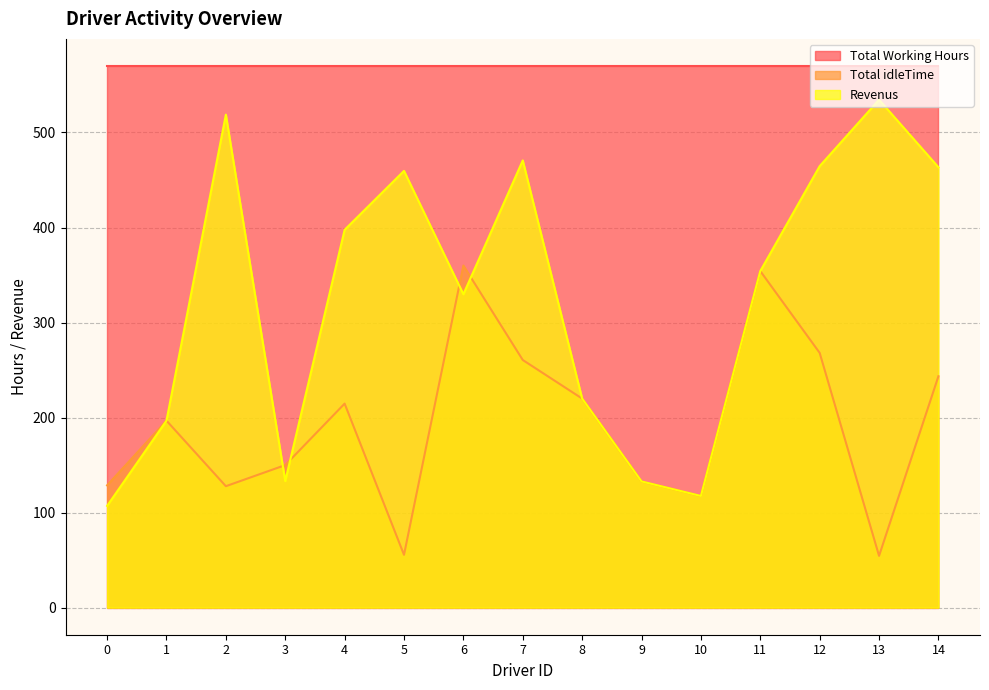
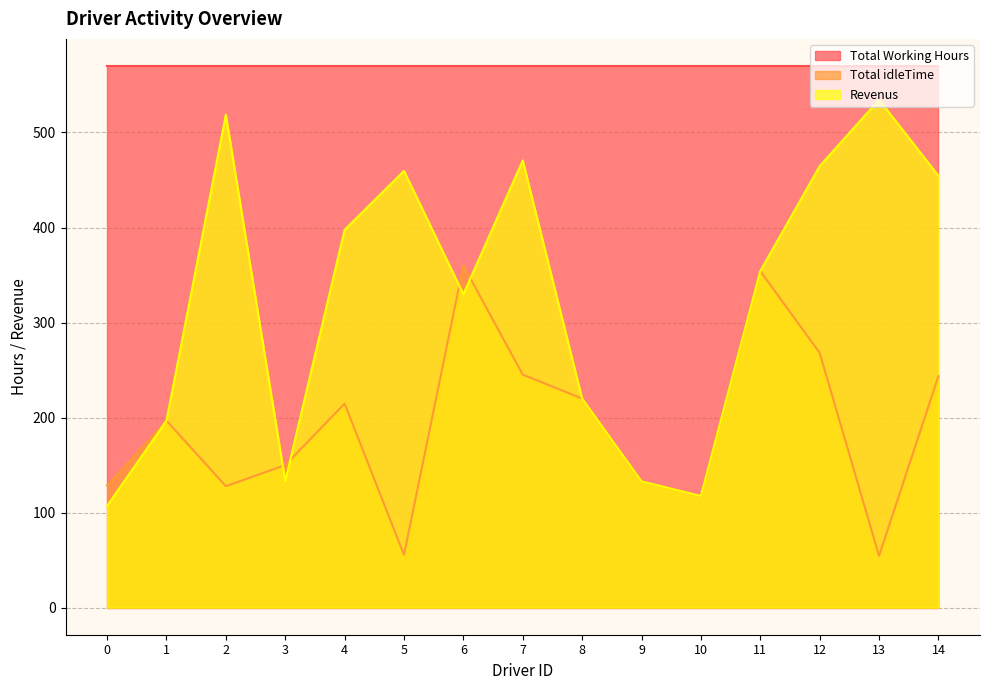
Total idleTime, 7: 260 -> 250
Revenus, 14: 460 -> 450
